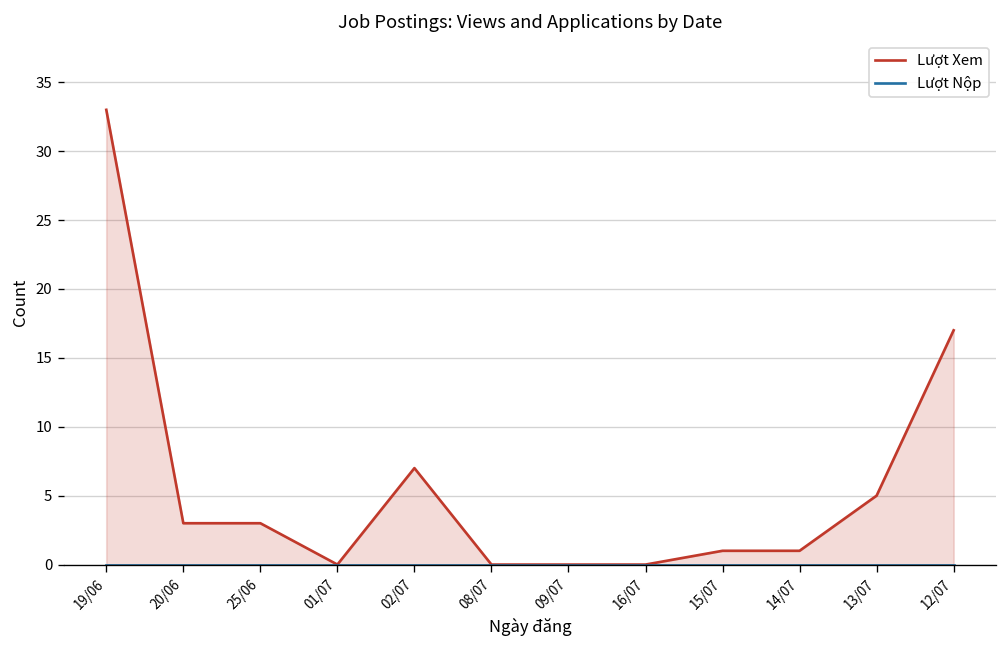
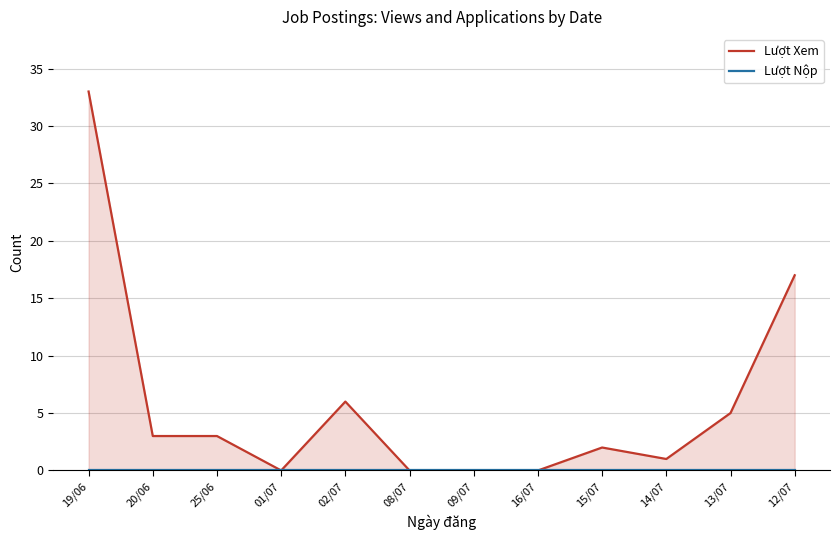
Lượt Xem, 02/07: 7 -> 6
Lượt Xem, 15/07: 1 -> 2
